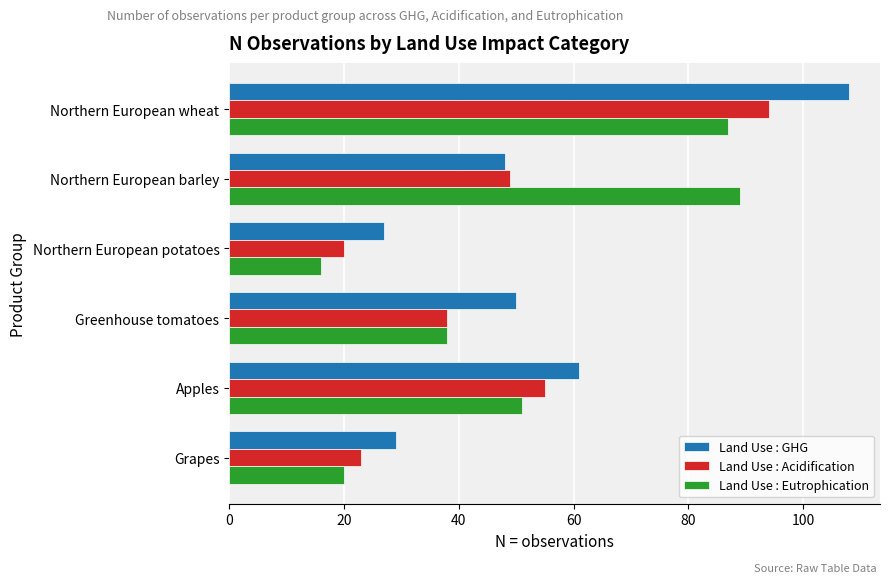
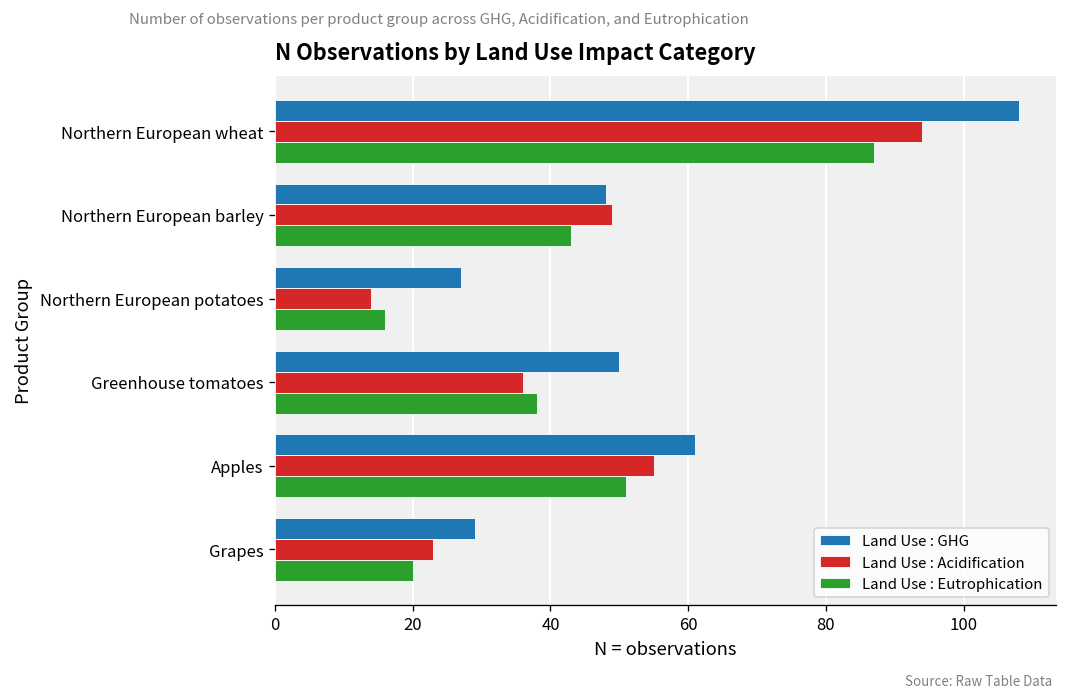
Land Use : Eutrophication, Northern European barley: 89 -> 43
Land Use : Acidification, Northern European potatoes: 20 -> 14
Land Use : Acidification, Greenhouse tomatoes: 38 -> 36
